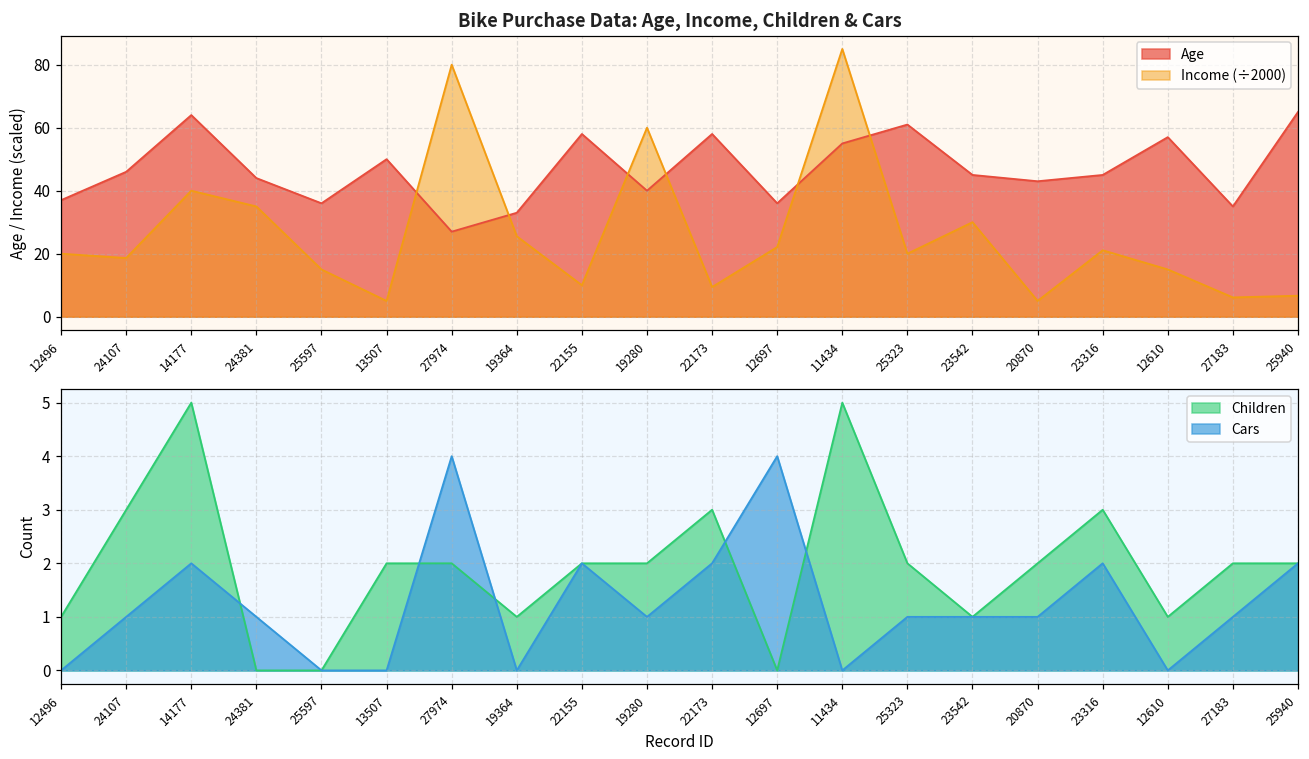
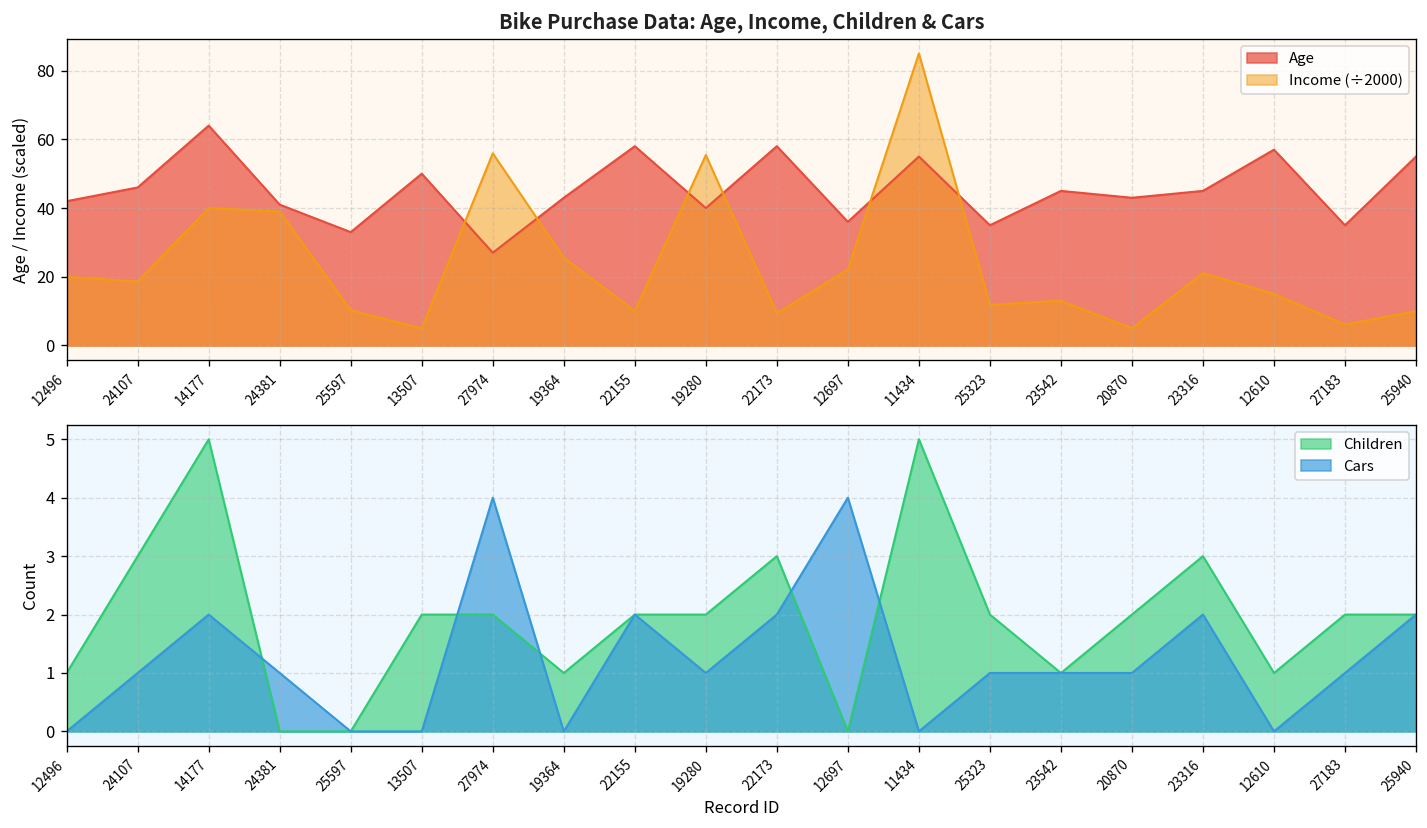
Bike Purchase Data: Age, Income, Children & Cars, Age, 12496: 37 -> 42
Bike Purchase Data: Age, Income, Children & Cars, Age, 24381: 44 -> 41
Bike Purchase Data: Age, Income, Children & Cars, Income (÷2000), 24381: 35 -> 39
Bike Purchase Data: Age, Income, Children & Cars, Age, 25597: 36 -> 33
Bike Purchase Data: Age, Income, Children & Cars, Income (÷2000), 25597: 15 -> 10
Bike Purchase Data: Age, Income, Children & Cars, Income (÷2000), 27974: 80 -> 56
Bike Purchase Data: Age, Income, Children & Cars, Age, 19364: 33 -> 43
Bike Purchase Data: Age, Income, Children & Cars, Income (÷2000), 19280: 60 -> 55
Bike Purchase Data: Age, Income, Children & Cars, Age, 25323: 61 -> 35
Bike Purchase Data: Age, Income, Children & Cars, Income (÷2000), 25323: 20 -> 12
Bike Purchase Data: Age, Income, Children & Cars, Income (÷2000), 23542: 30 -> 13
Bike Purchase Data: Age, Income, Children & Cars, Age, 25940: 65 -> 55
Bike Purchase Data: Age, Income, Children & Cars, Income (÷2000), 25940: 7 -> 10
